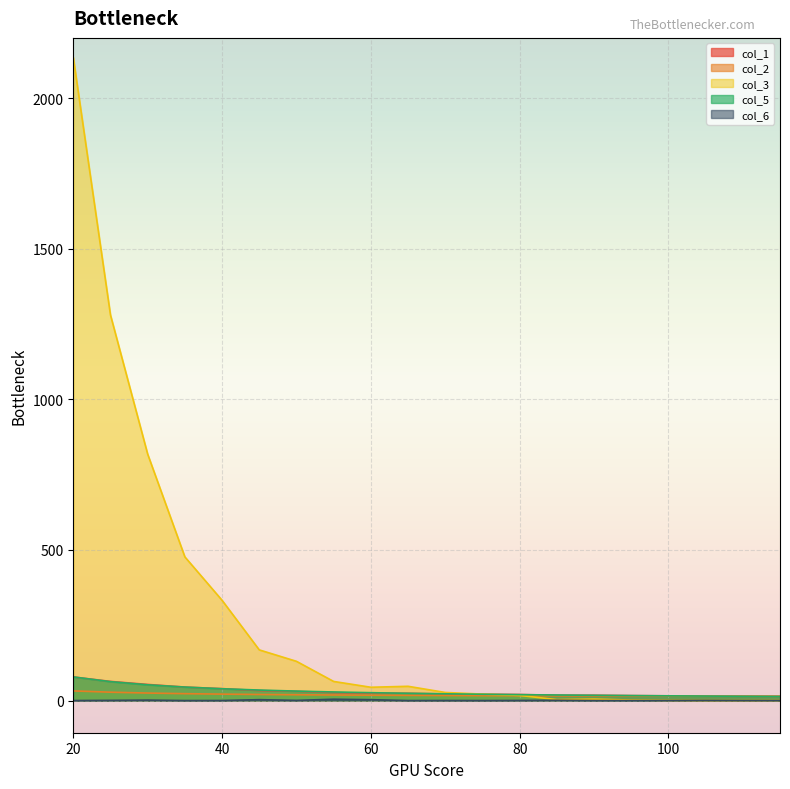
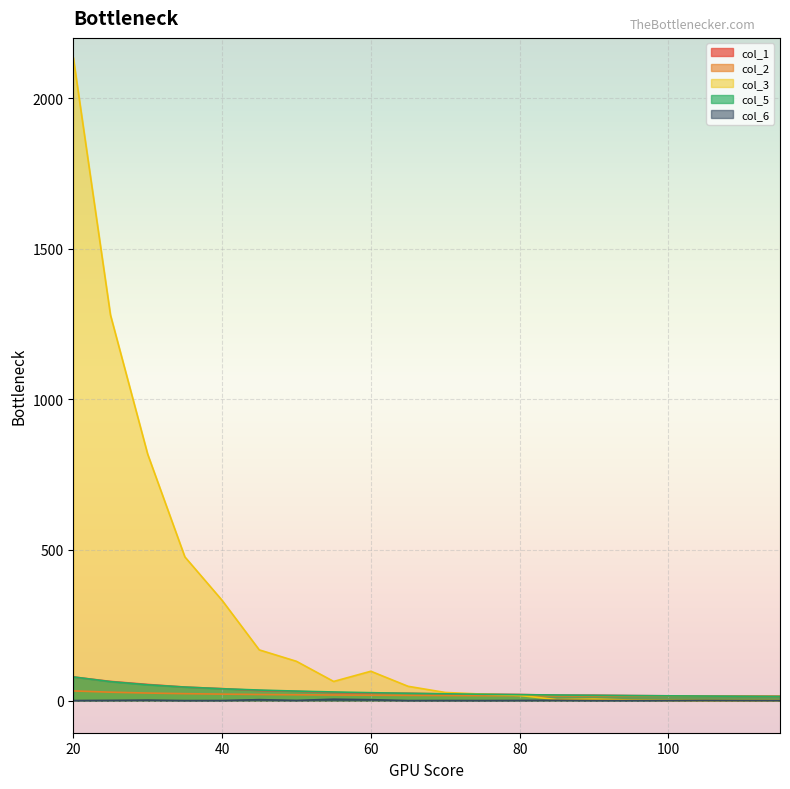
col_3, 60: 40 -> 100
